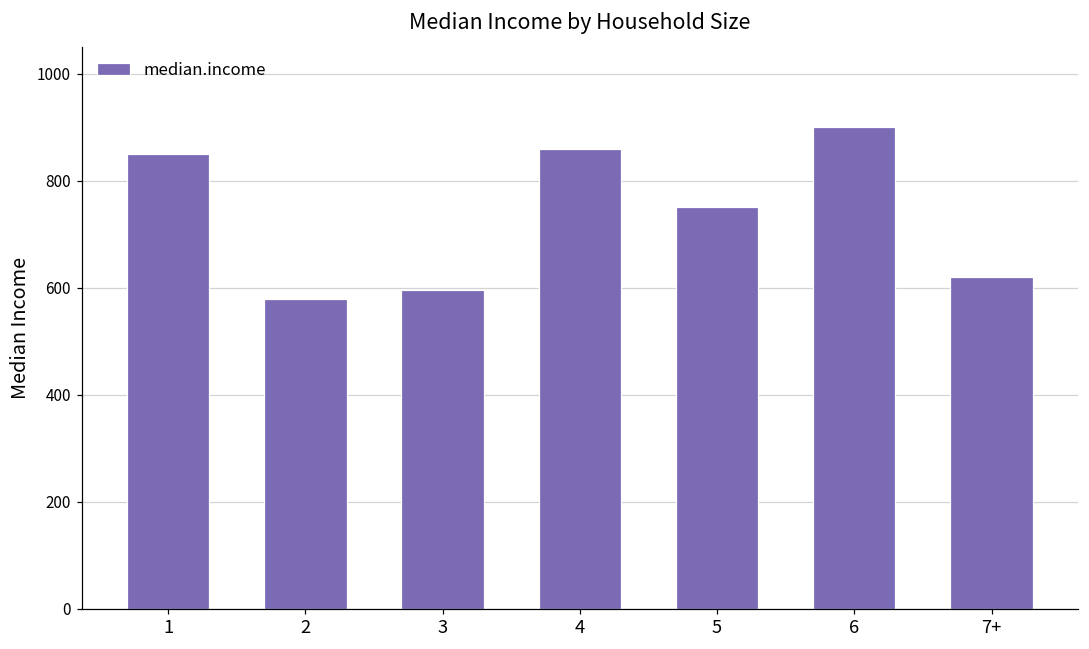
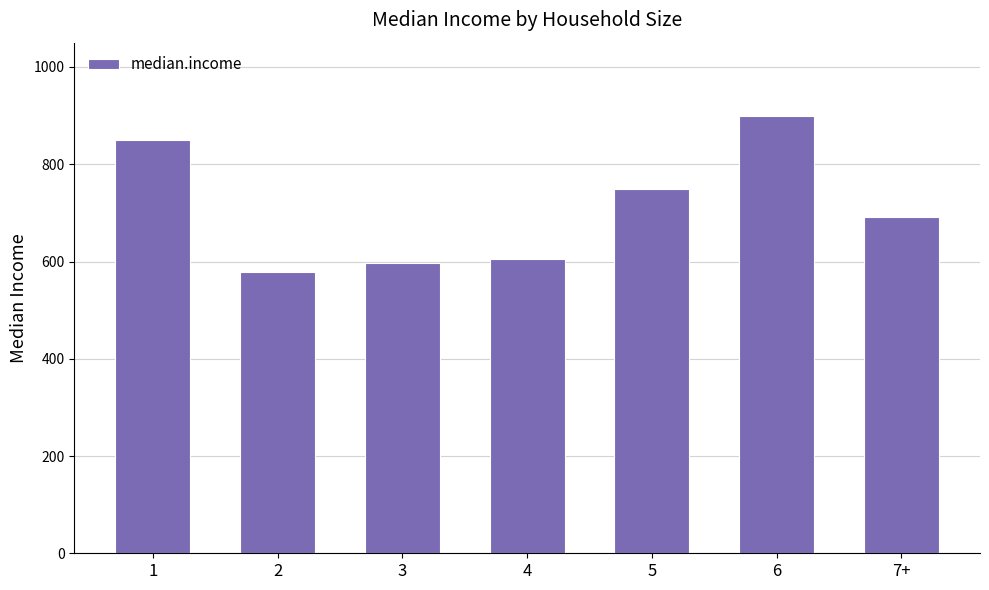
4: 860 -> 610
7+: 620 -> 690
